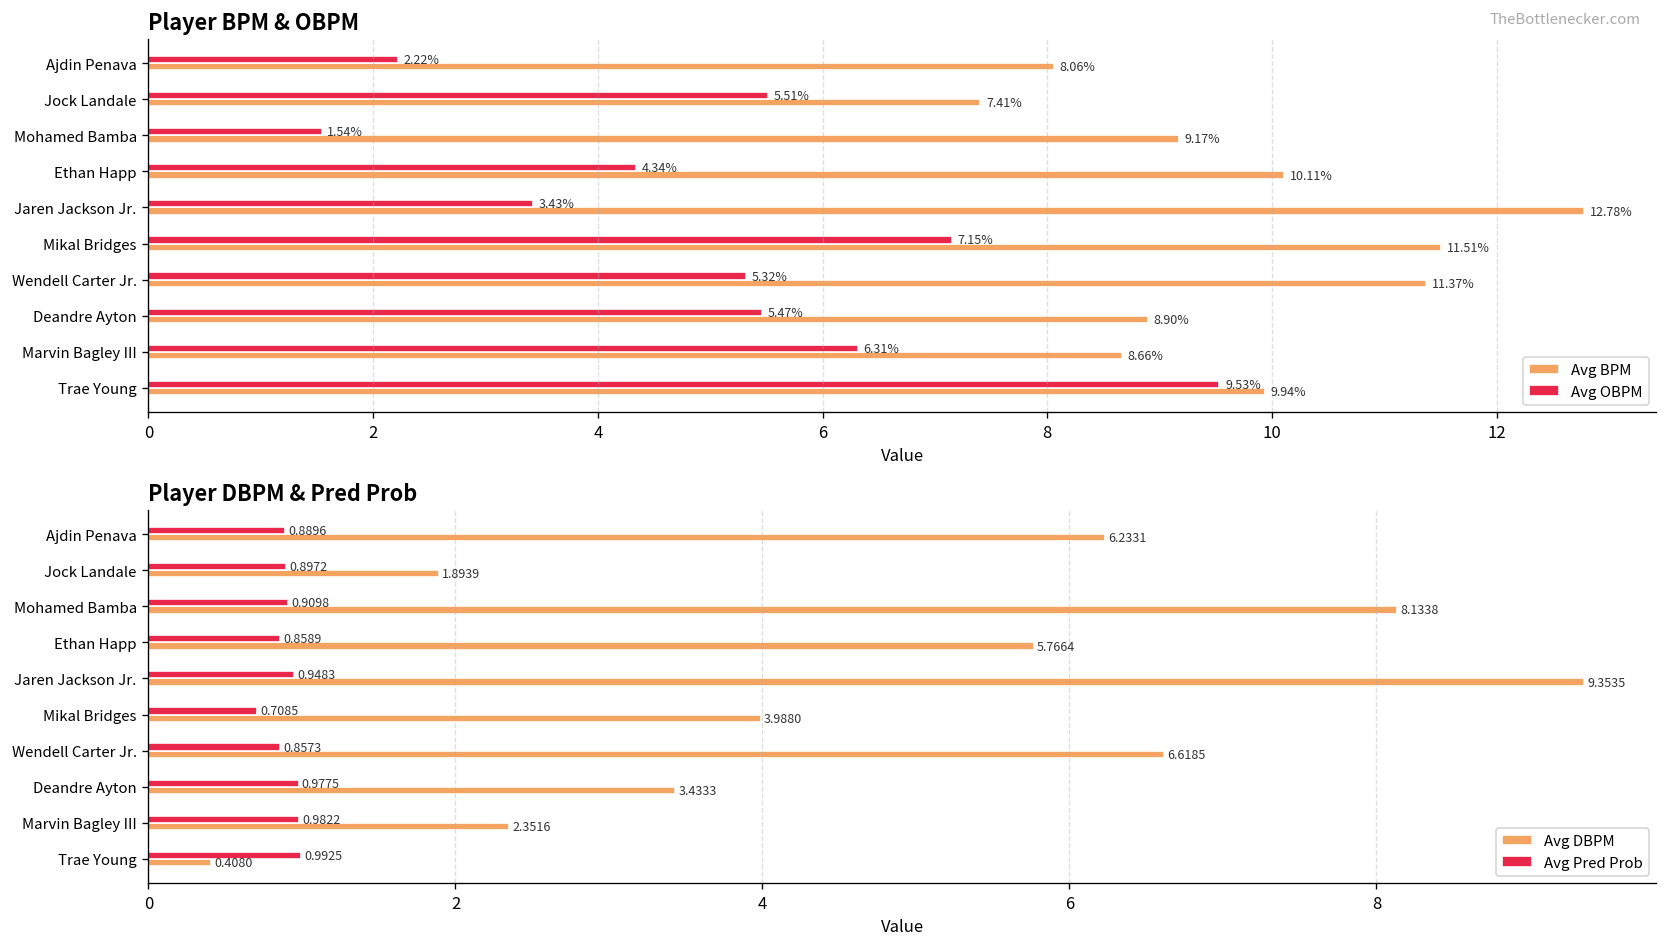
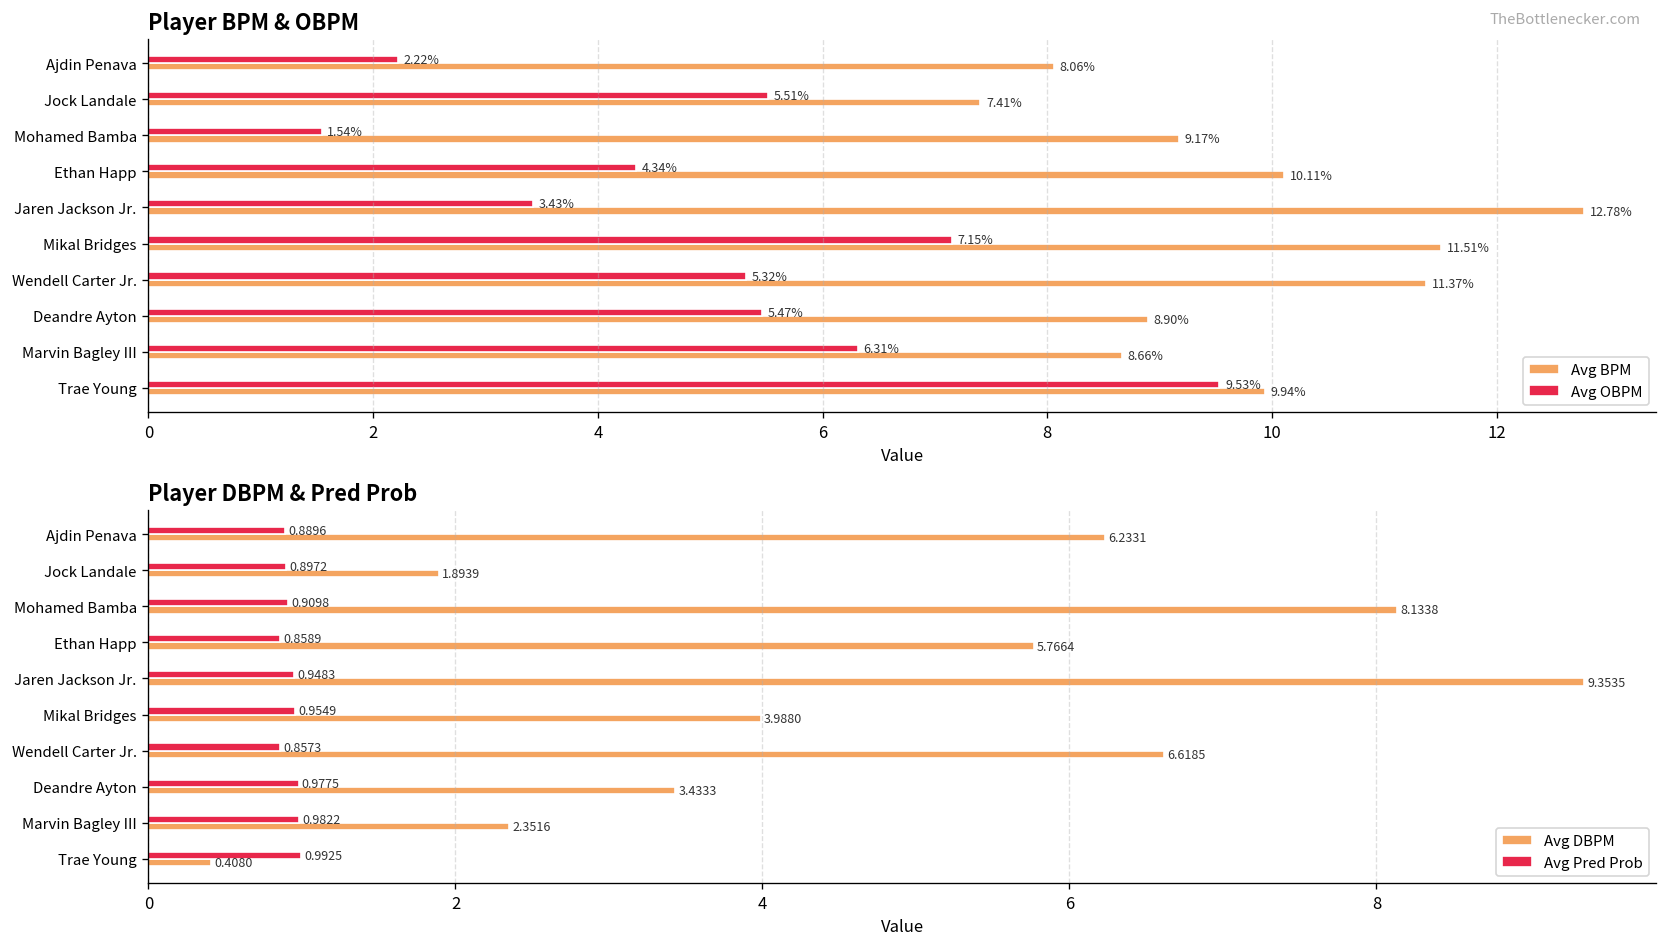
Player DBPM & Pred Prob, Avg Pred Prob, Mikal Bridges: 0.7085 -> 0.9549
